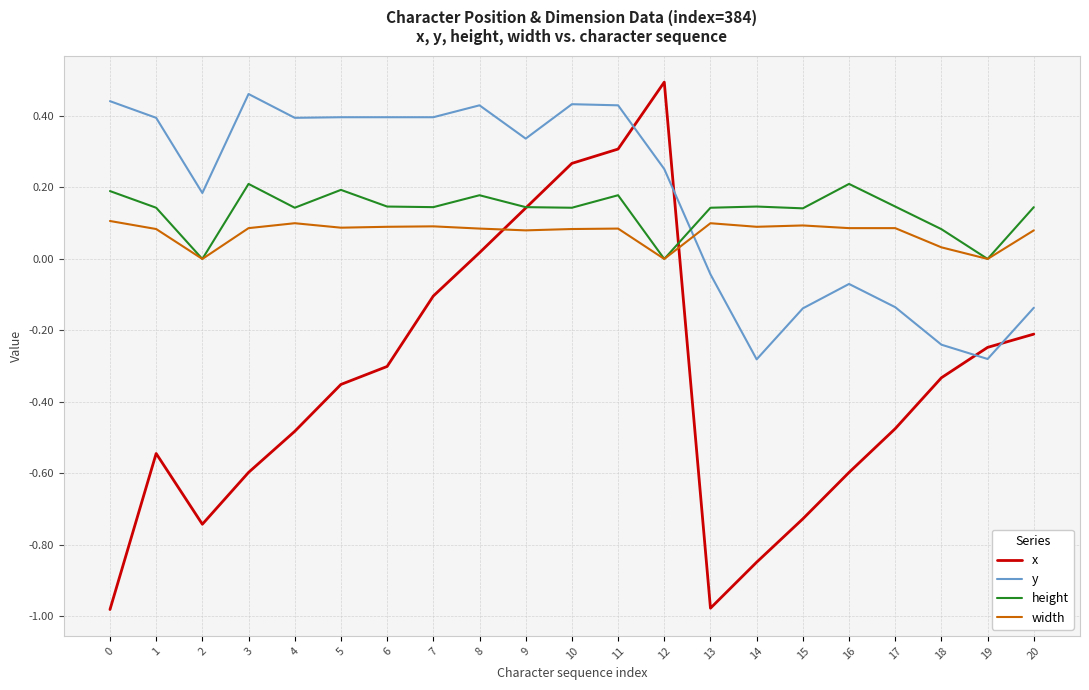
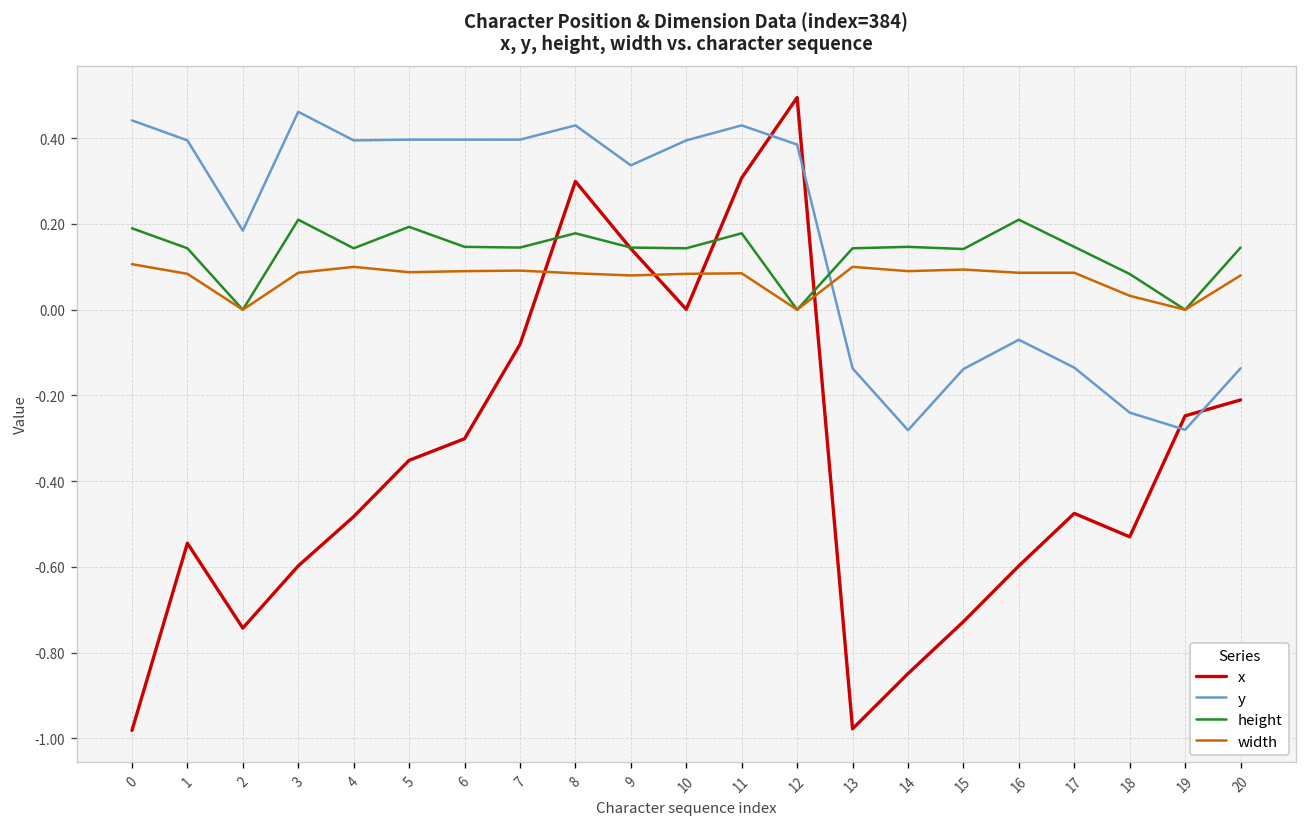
x, 7: -0.10 -> -0.08
x, 8: 0.02 -> 0.30
x, 10: 0.27 -> 0.00
y, 10: 0.43 -> 0.40
y, 12: 0.25 -> 0.39
y, 13: -0.04 -> -0.14
x, 18: -0.33 -> -0.53
